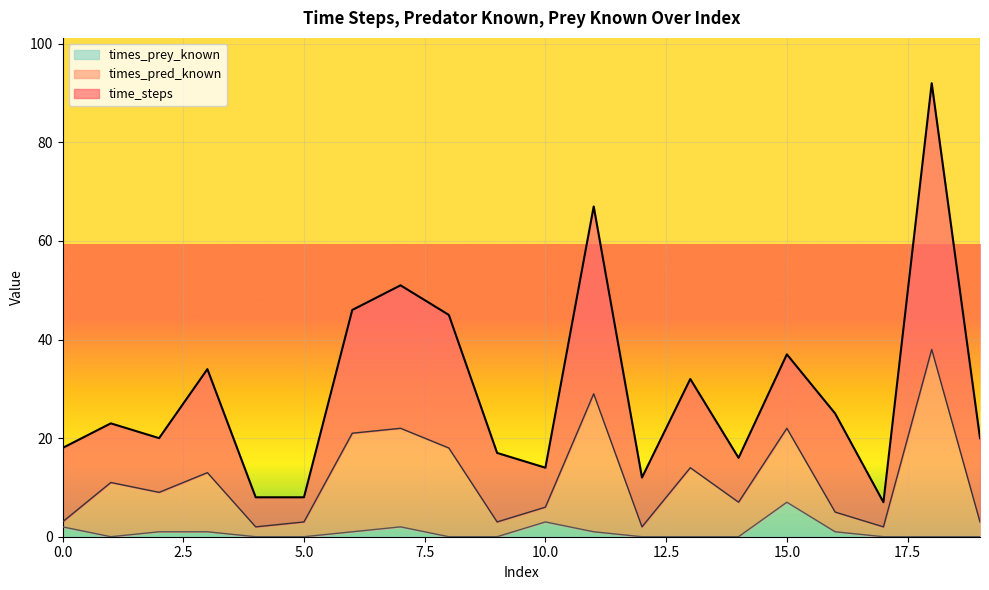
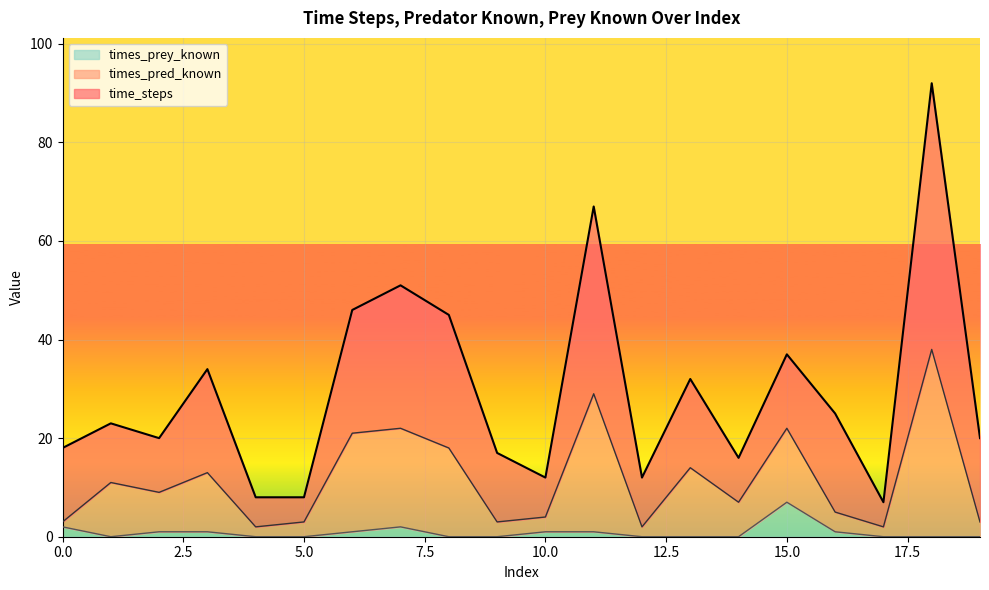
times_prey_known, 10.0: 3 -> 1
